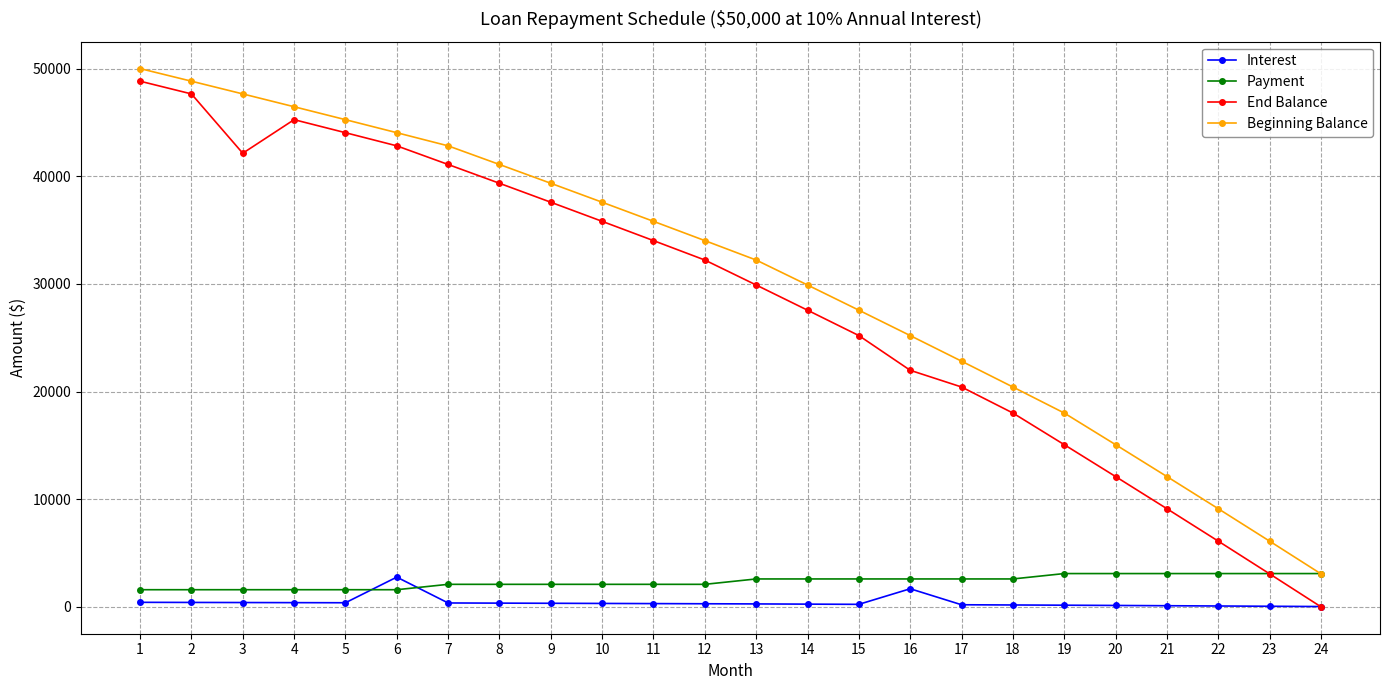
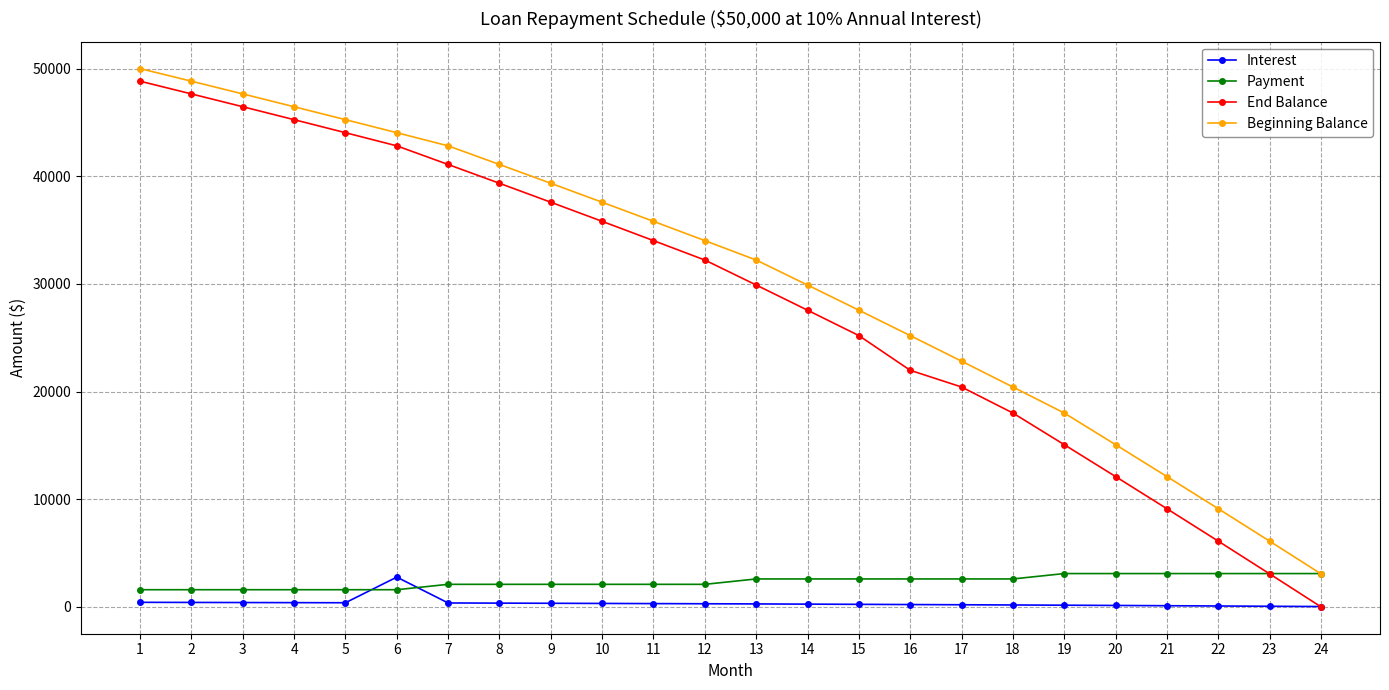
End Balance, 3: 42100 -> 46500
Interest, 16: 1700 -> 200
